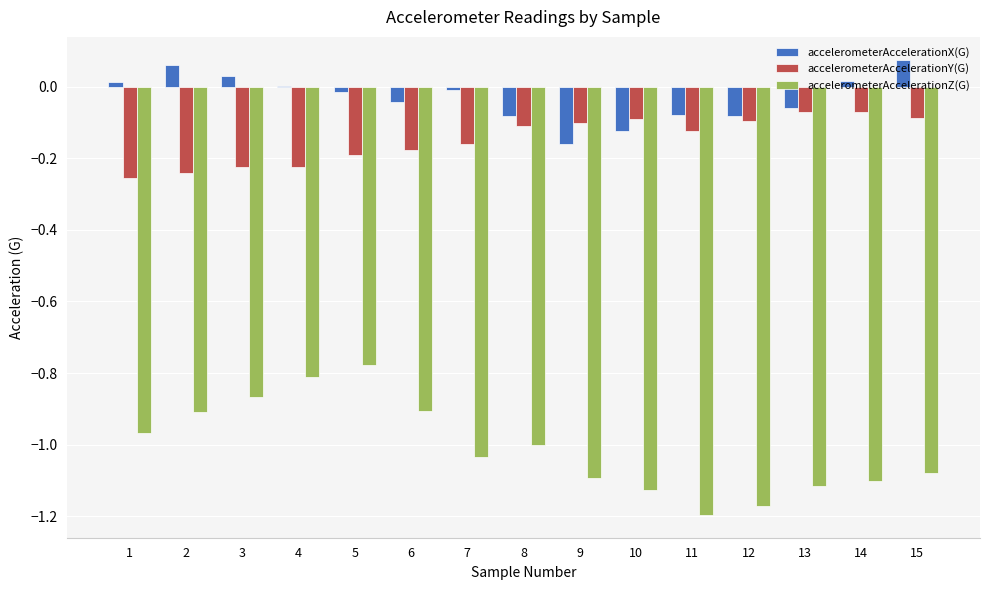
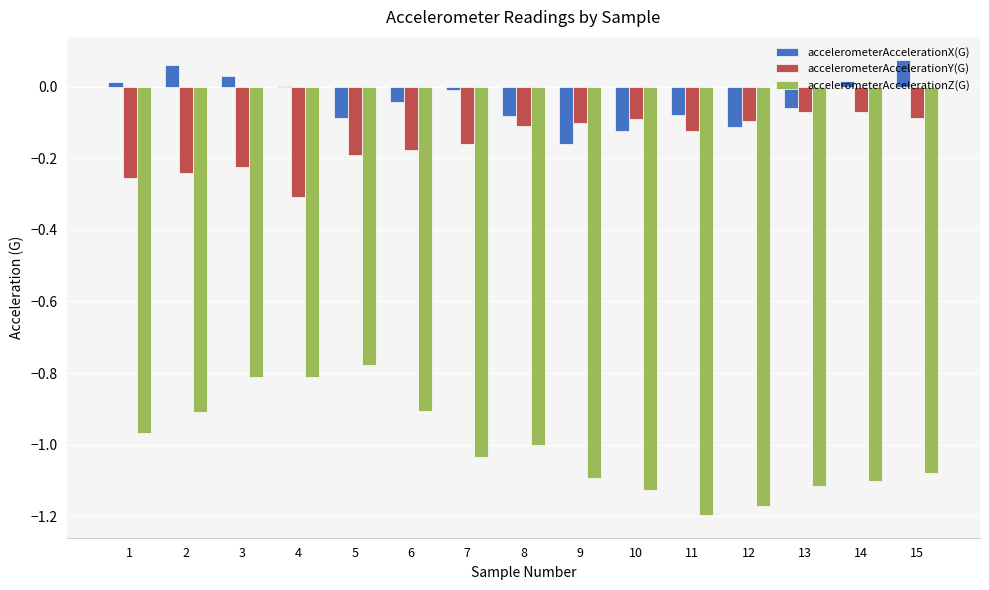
accelerometerAccelerationZ(G), 3: -0.87 -> -0.81
accelerometerAccelerationY(G), 4: -0.22 -> -0.31
accelerometerAccelerationX(G), 5: -0.01 -> -0.09
accelerometerAccelerationX(G), 12: -0.08 -> -0.11
